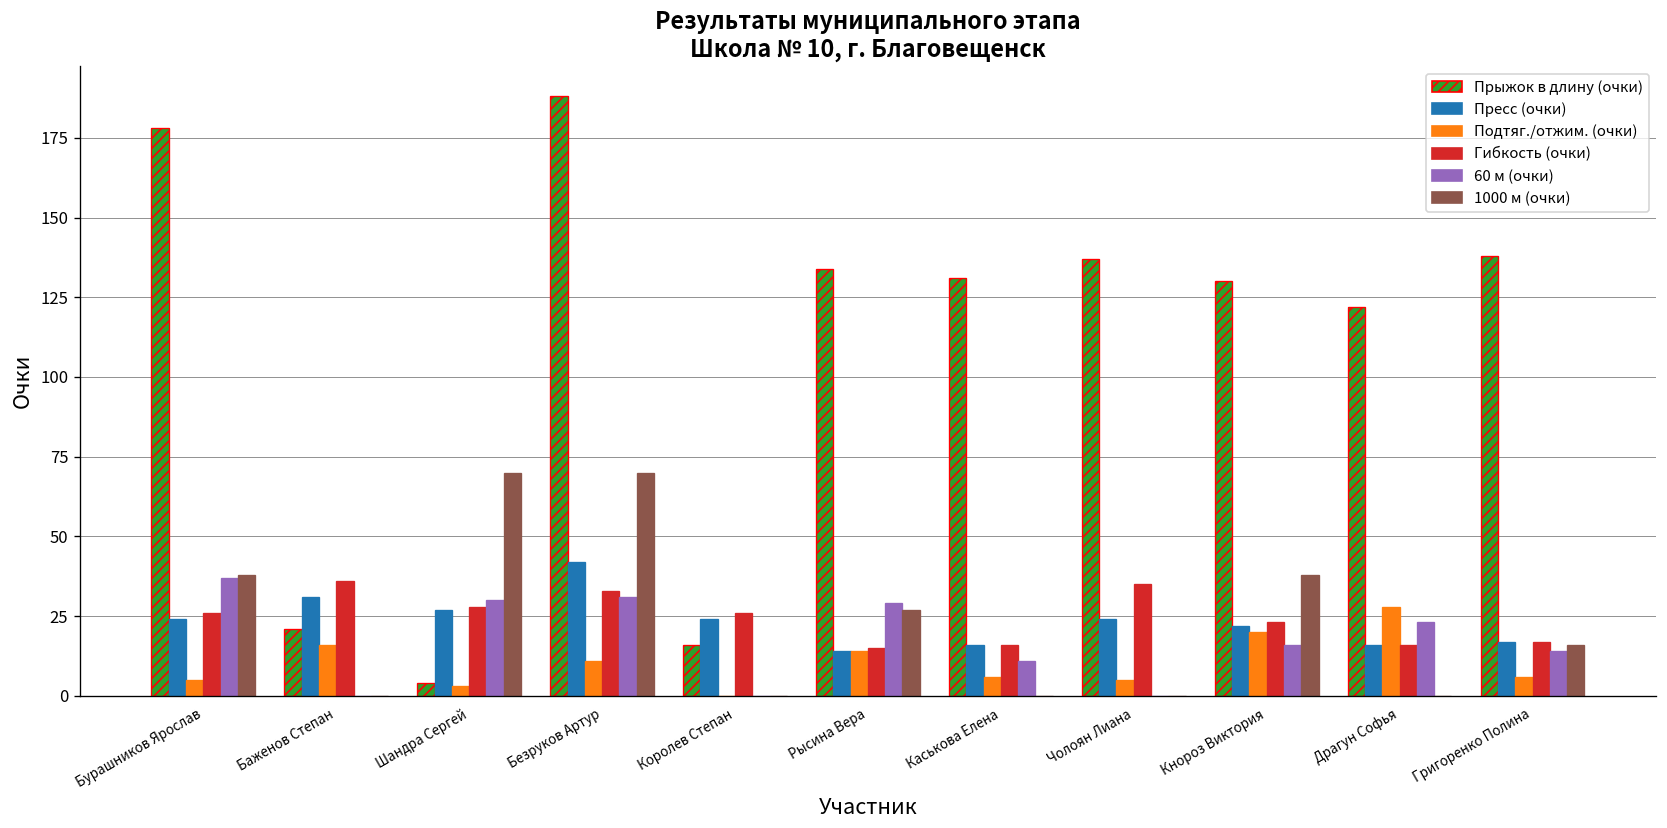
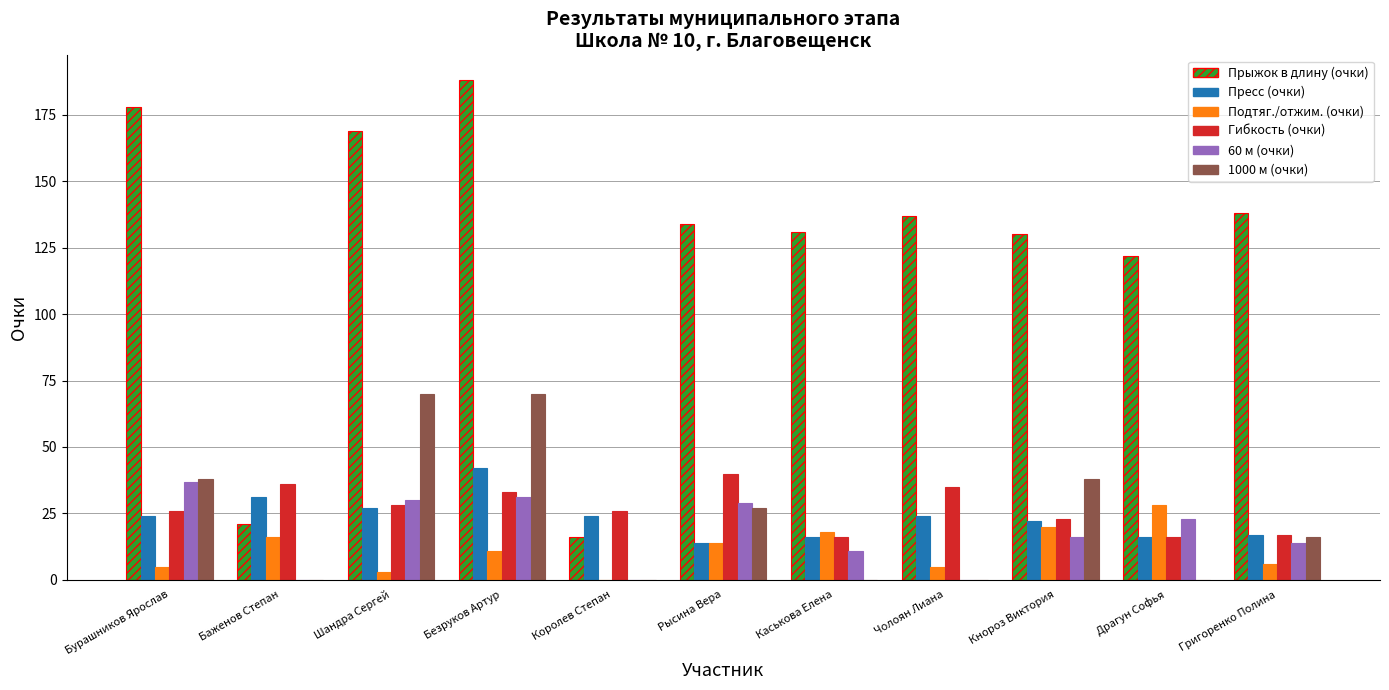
Прыжок в длину (очки), Шандра Сергей: 4 -> 169
Гибкость (очки), Рысина Вера: 15 -> 40
Подтяг./отжим. (очки), Каськова Елена: 6 -> 18
